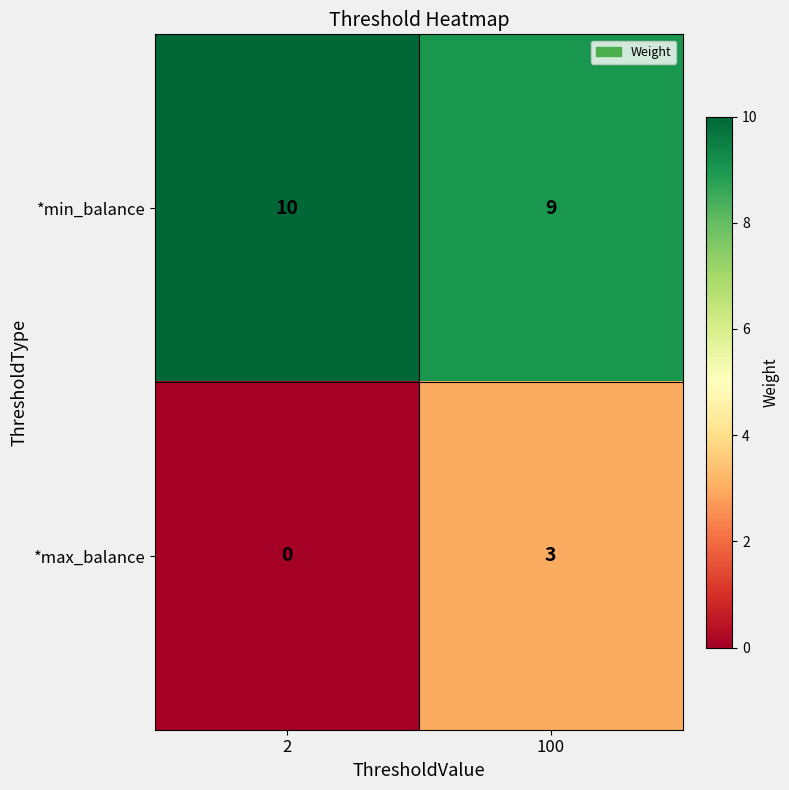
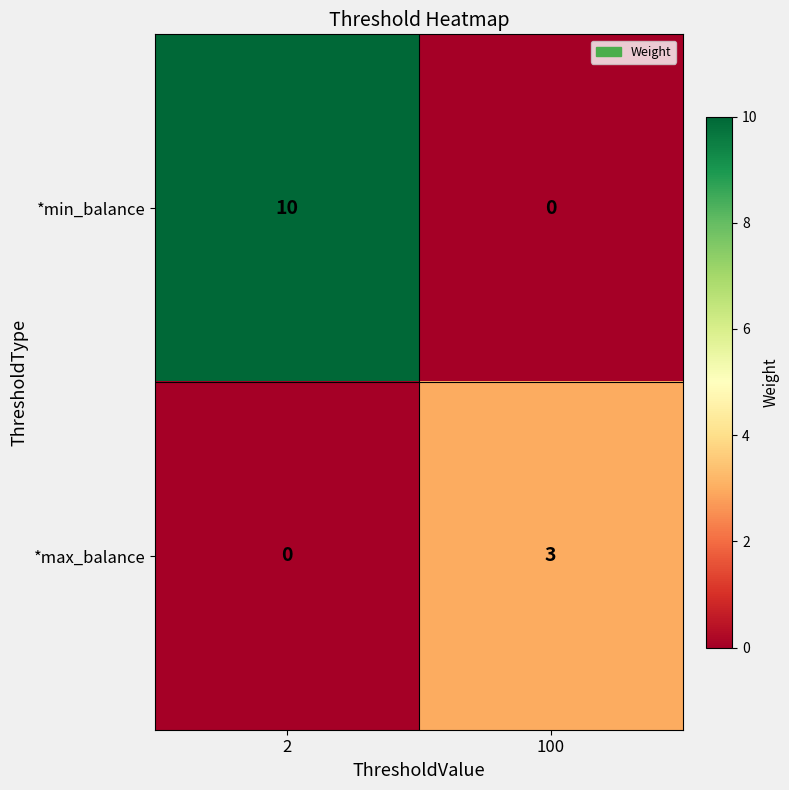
*min_balance, 100: 9 -> 0
